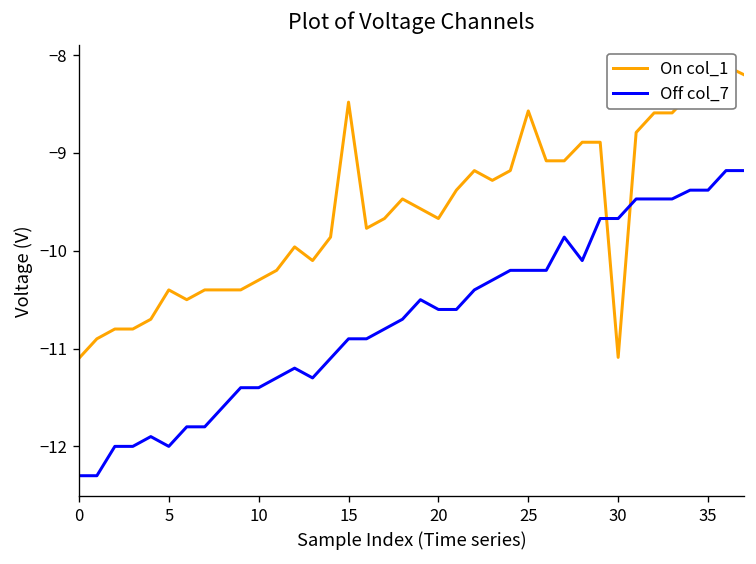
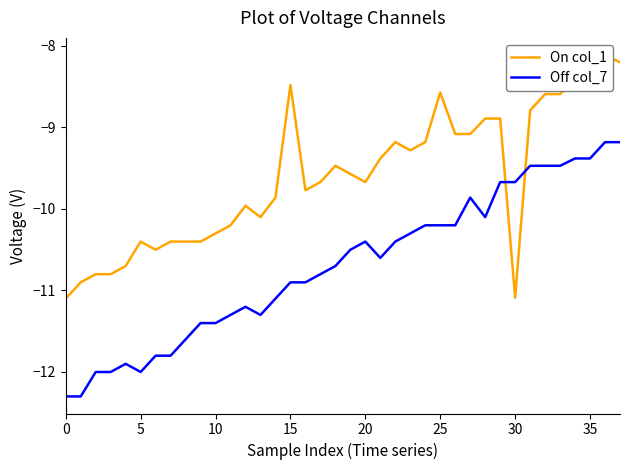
Off col_7, 20: -10.6 -> -10.4
